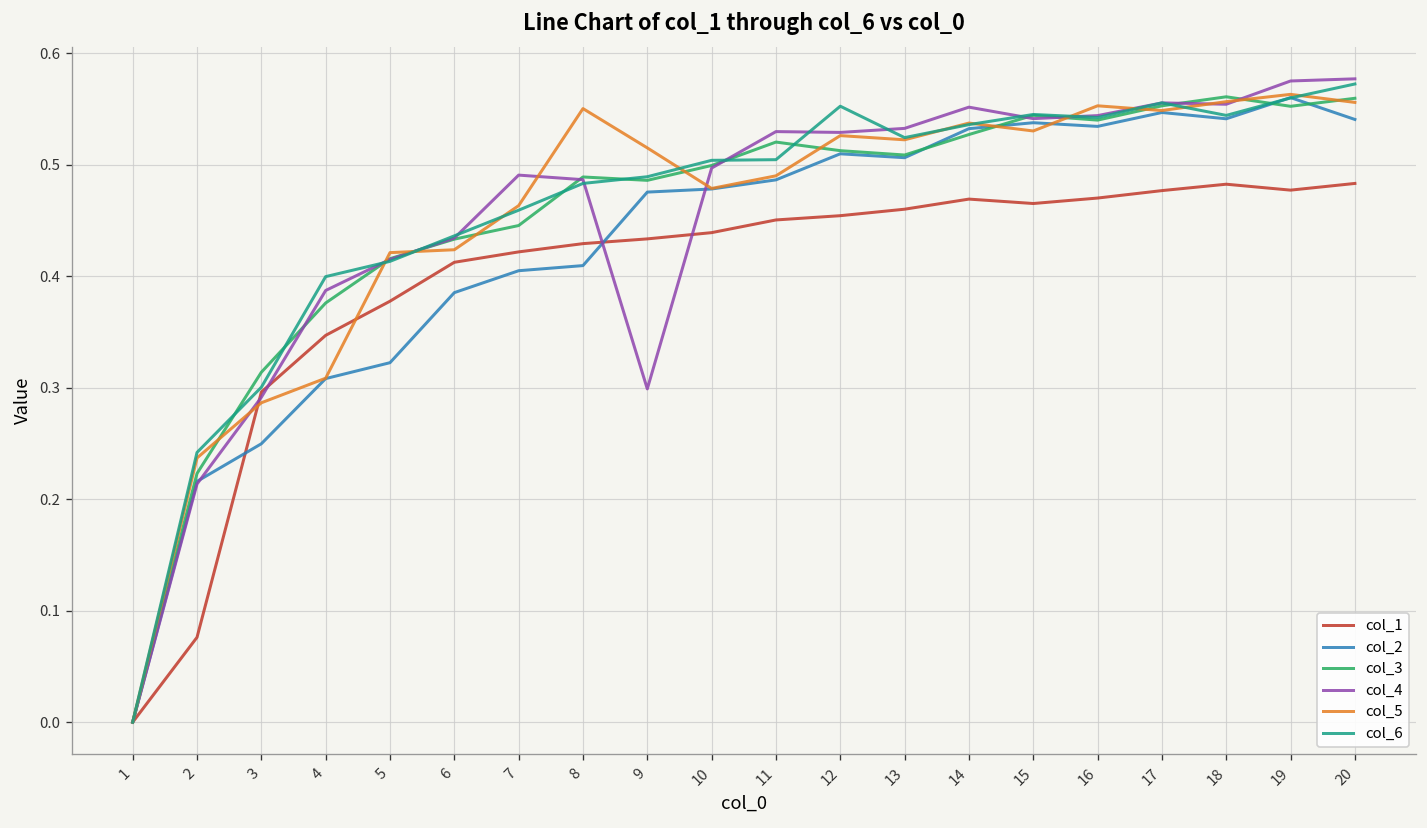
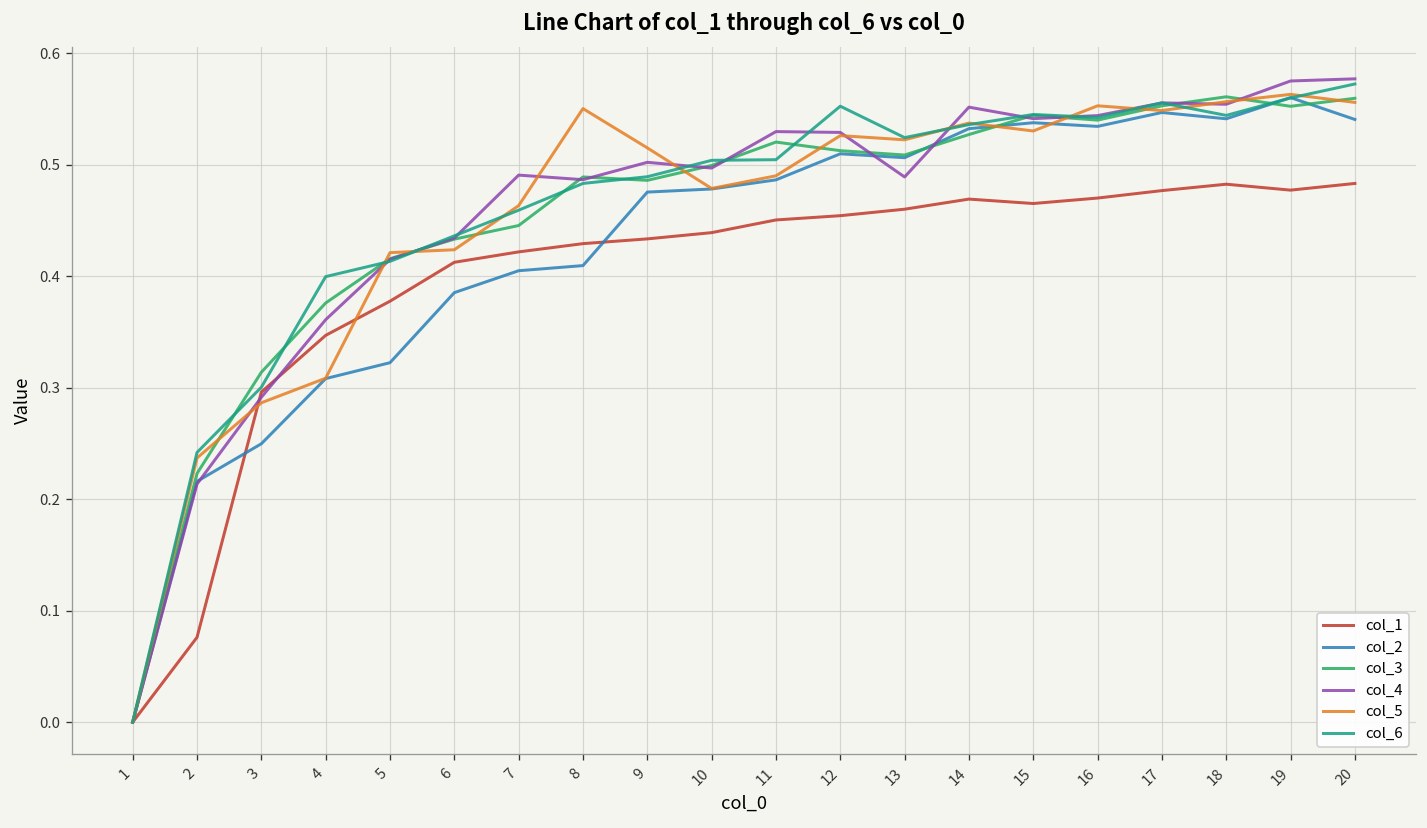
col_4, 4: 0.39 -> 0.36
col_4, 9: 0.30 -> 0.50
col_4, 13: 0.53 -> 0.49
